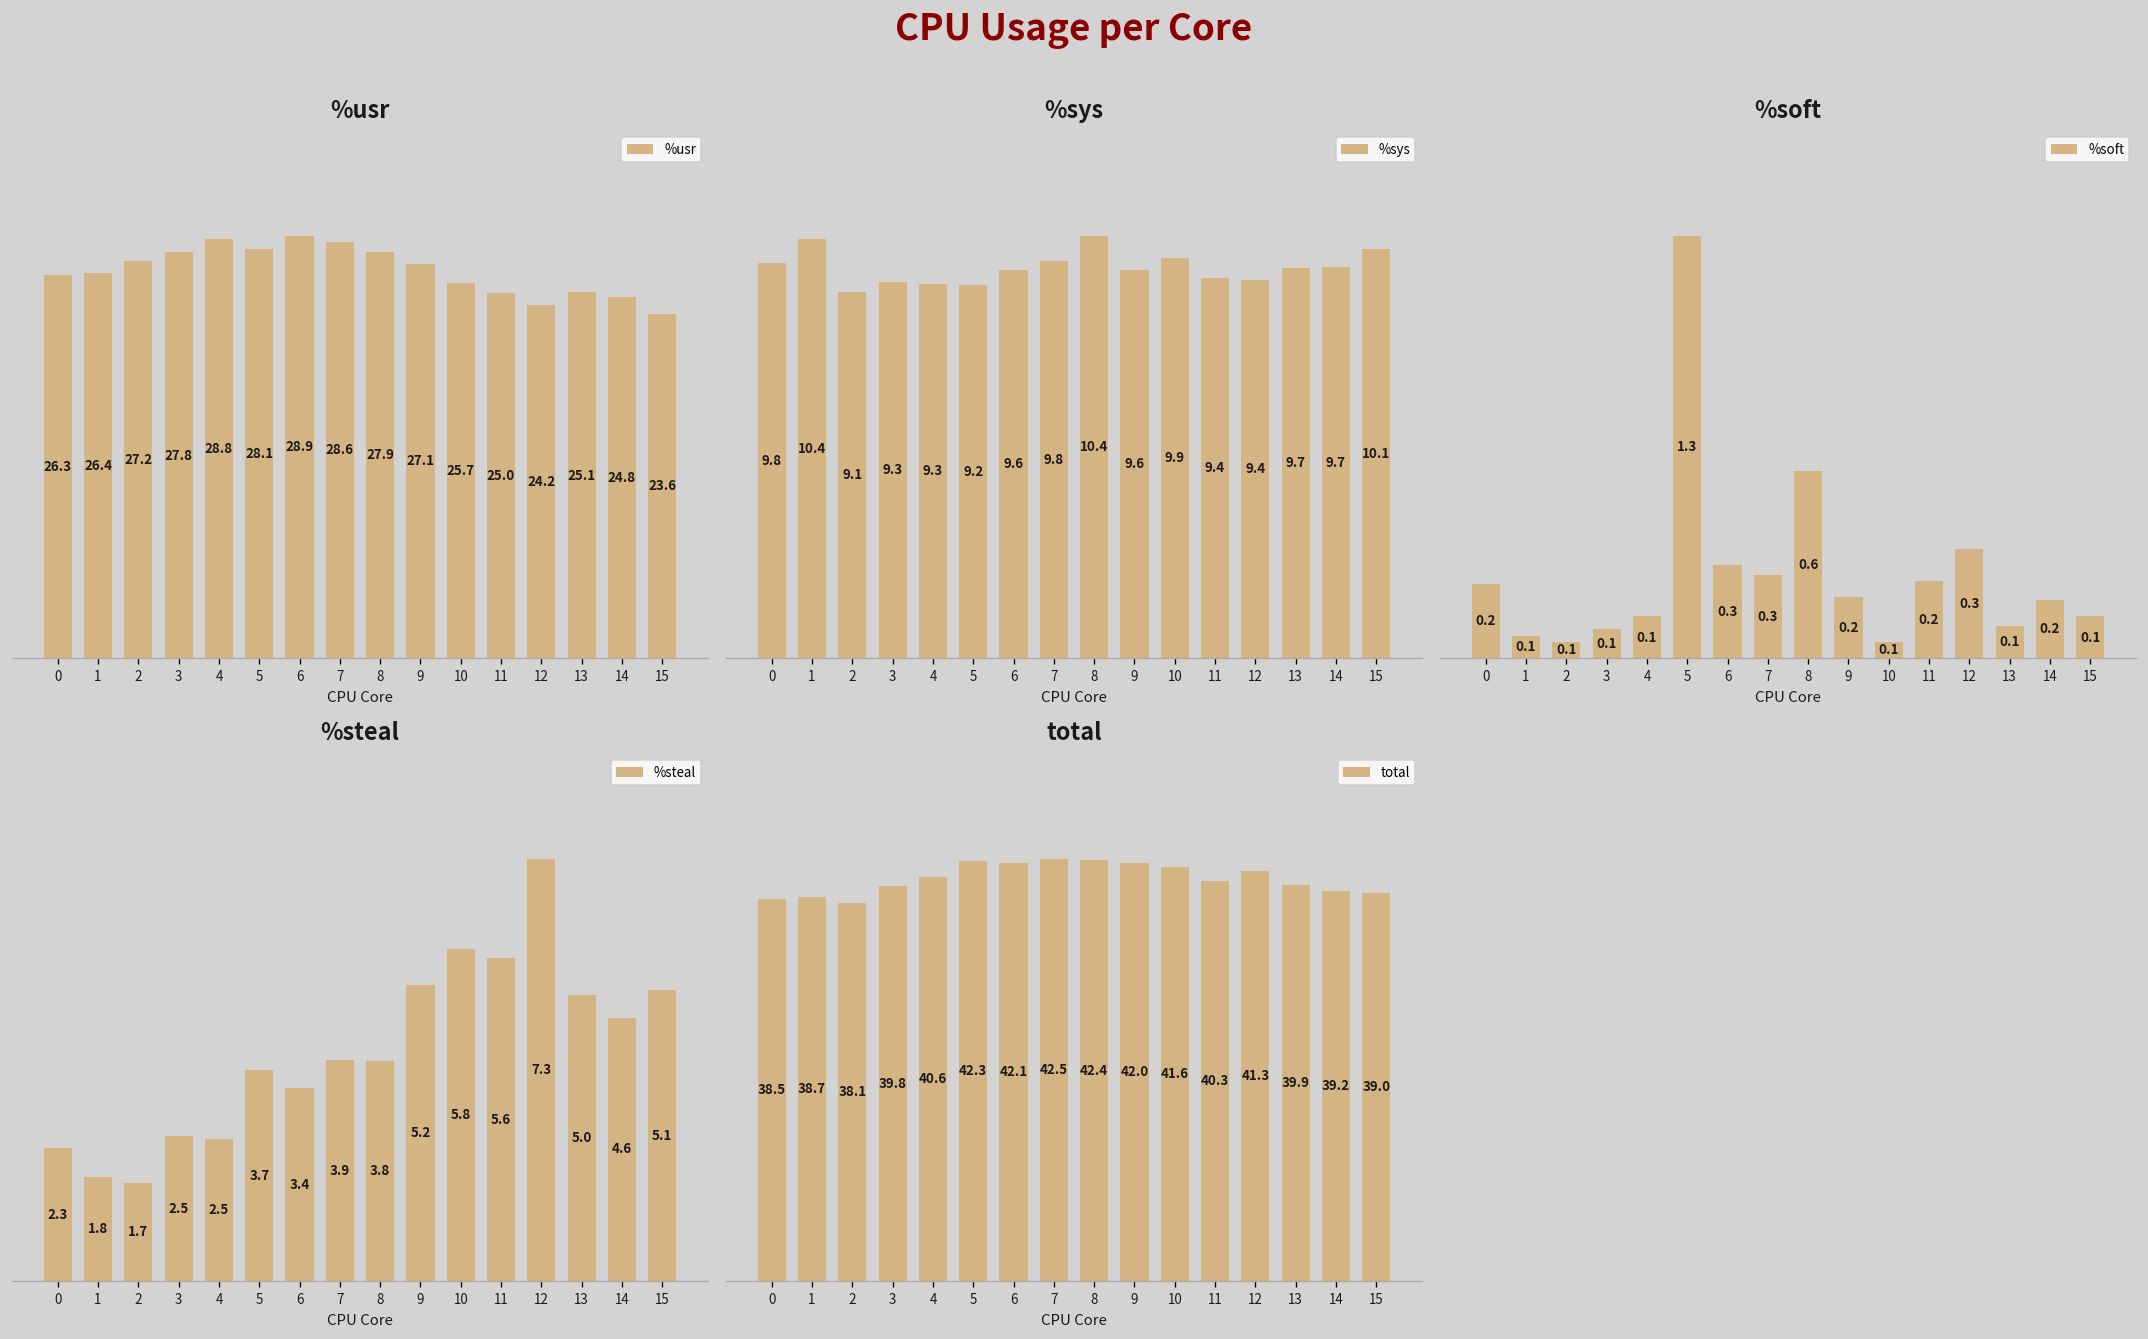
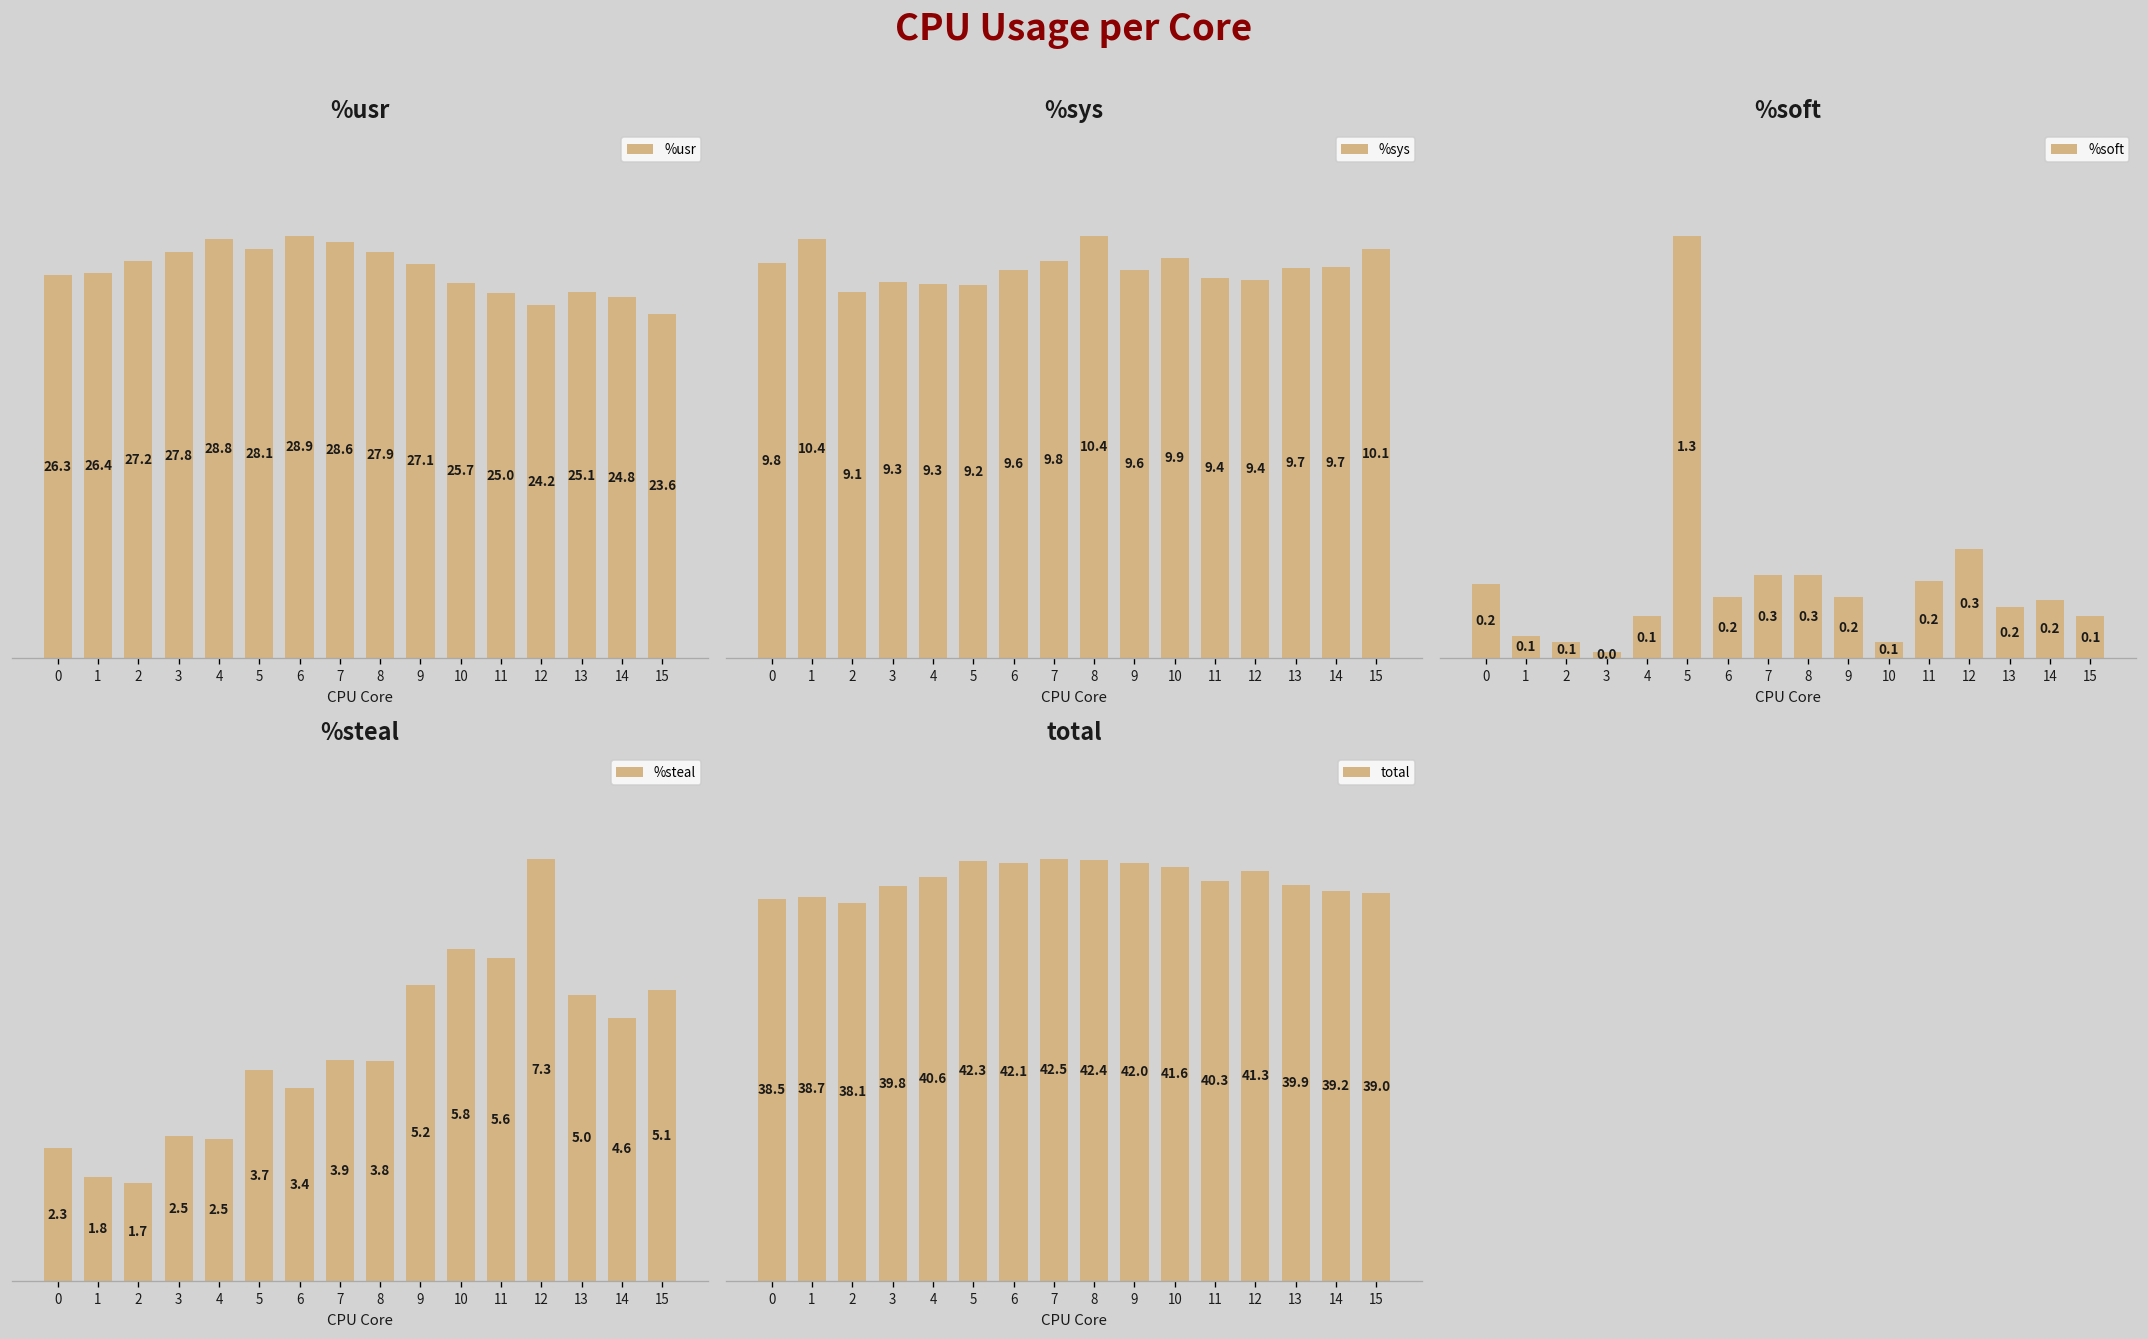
%soft, 3: 0.1 -> 0.0
%soft, 6: 0.3 -> 0.2
%soft, 8: 0.6 -> 0.3
%soft, 13: 0.1 -> 0.2
